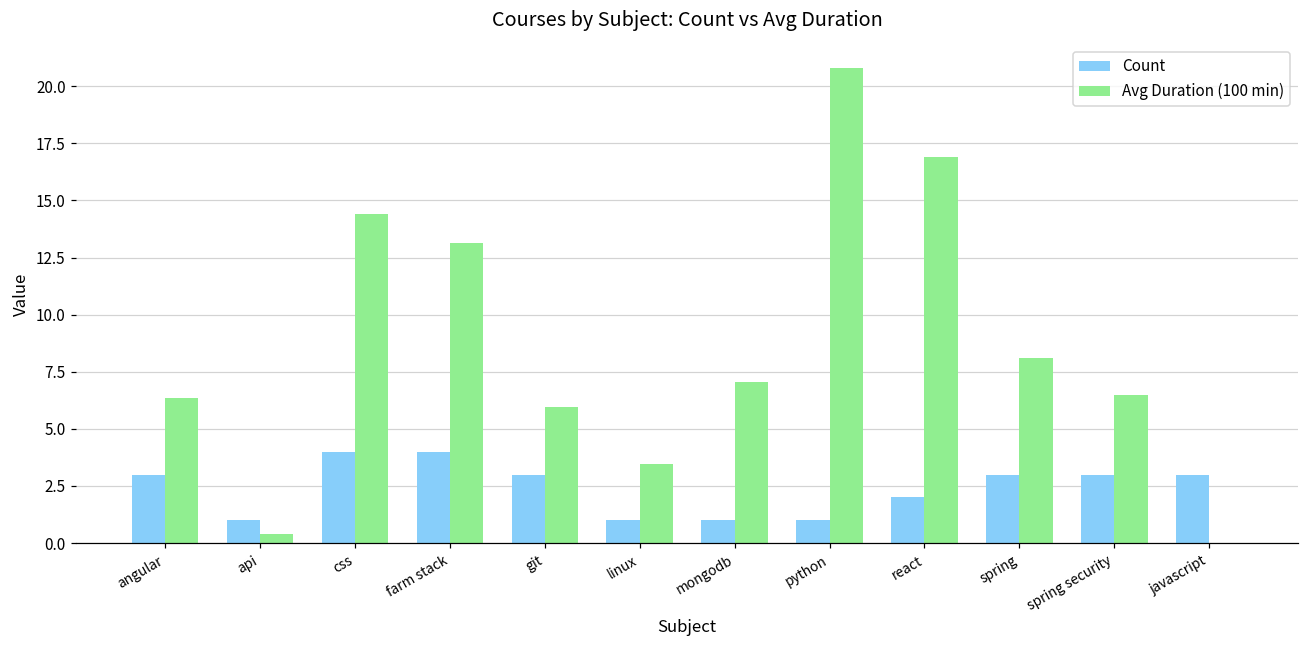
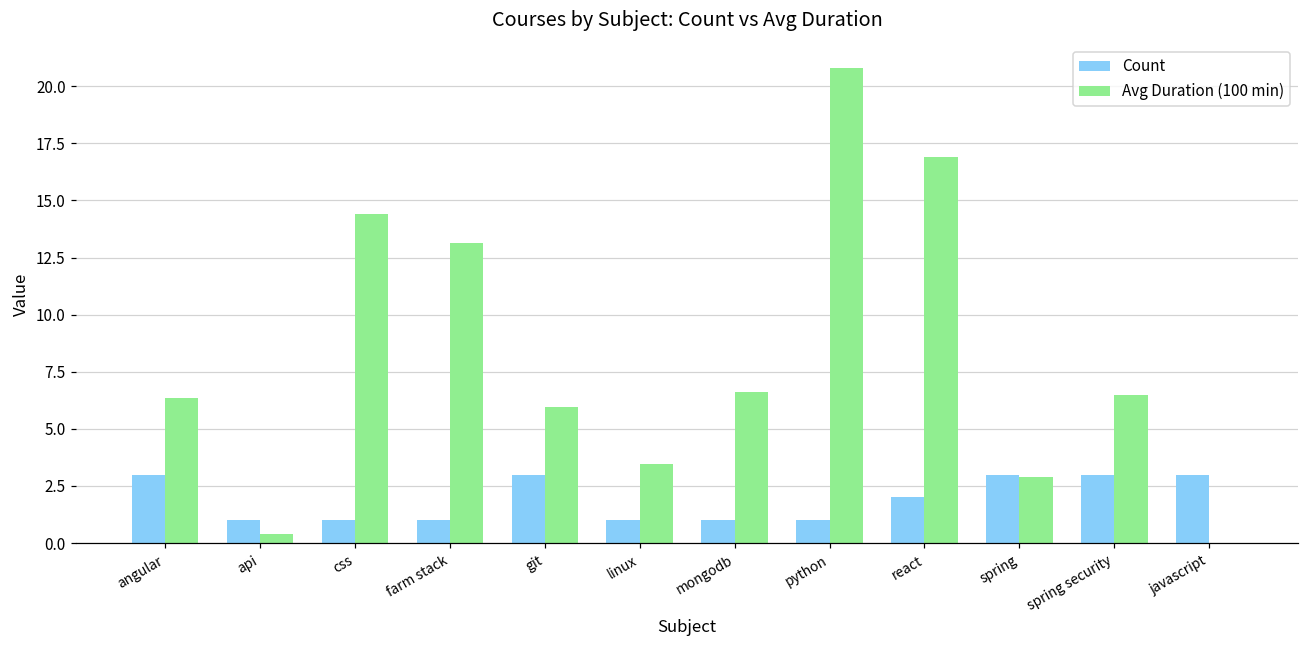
Count, css: 4 -> 1
Count, farm stack: 4 -> 1
Avg Duration (100 min), mongodb: 7.1 -> 6.6
Avg Duration (100 min), spring: 8.1 -> 2.9
